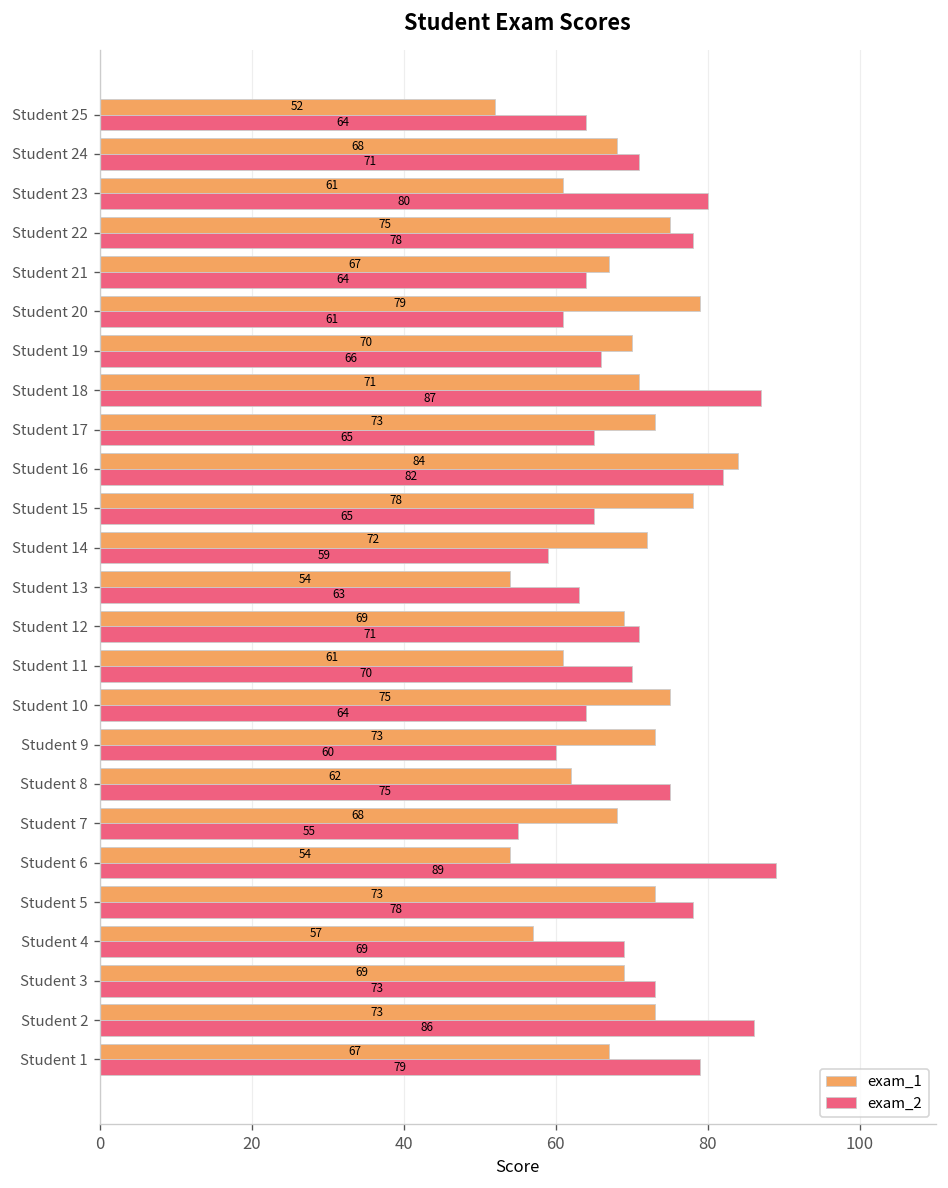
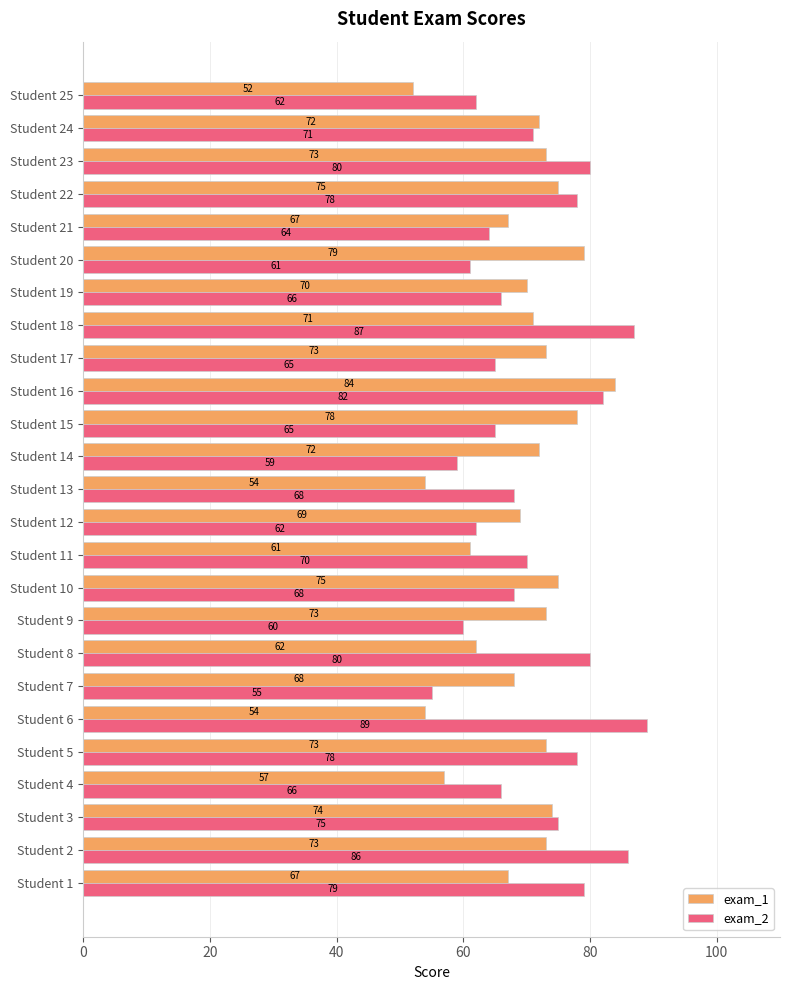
exam_2, Student 25: 64 -> 62
exam_1, Student 24: 68 -> 72
exam_1, Student 23: 61 -> 73
exam_2, Student 13: 63 -> 68
exam_2, Student 12: 71 -> 62
exam_2, Student 10: 64 -> 68
exam_2, Student 8: 75 -> 80
exam_2, Student 4: 69 -> 66
exam_1, Student 3: 69 -> 74
exam_2, Student 3: 73 -> 75
